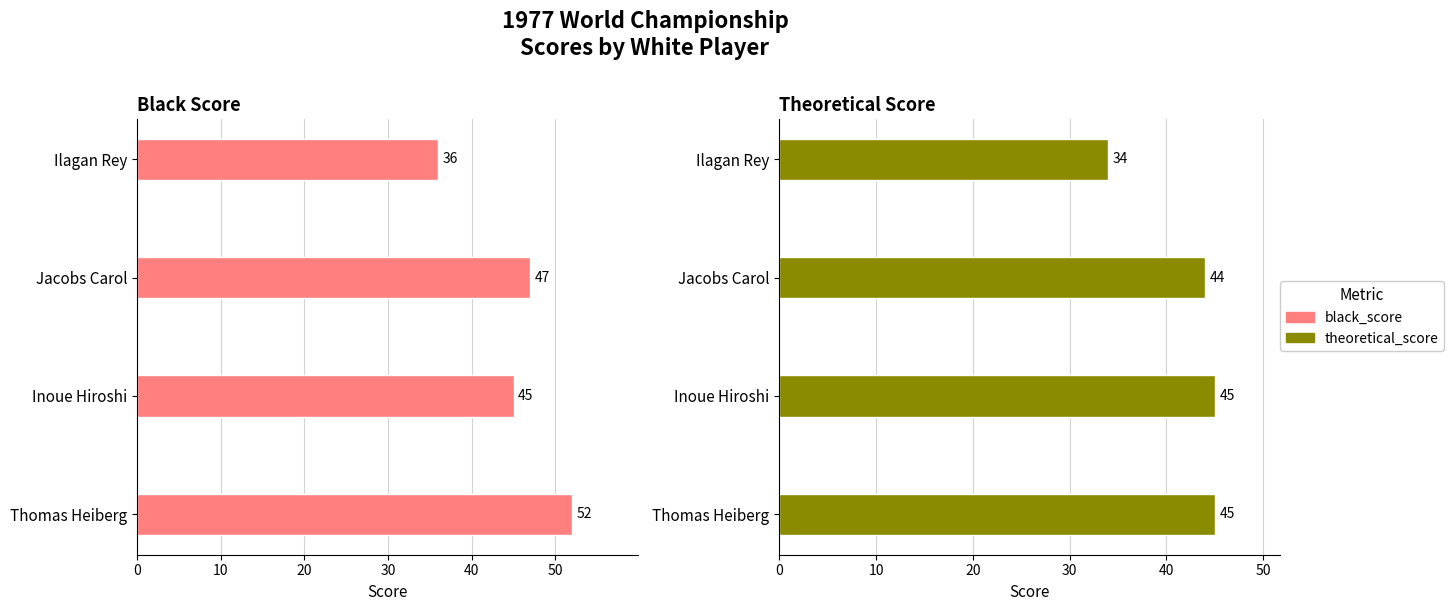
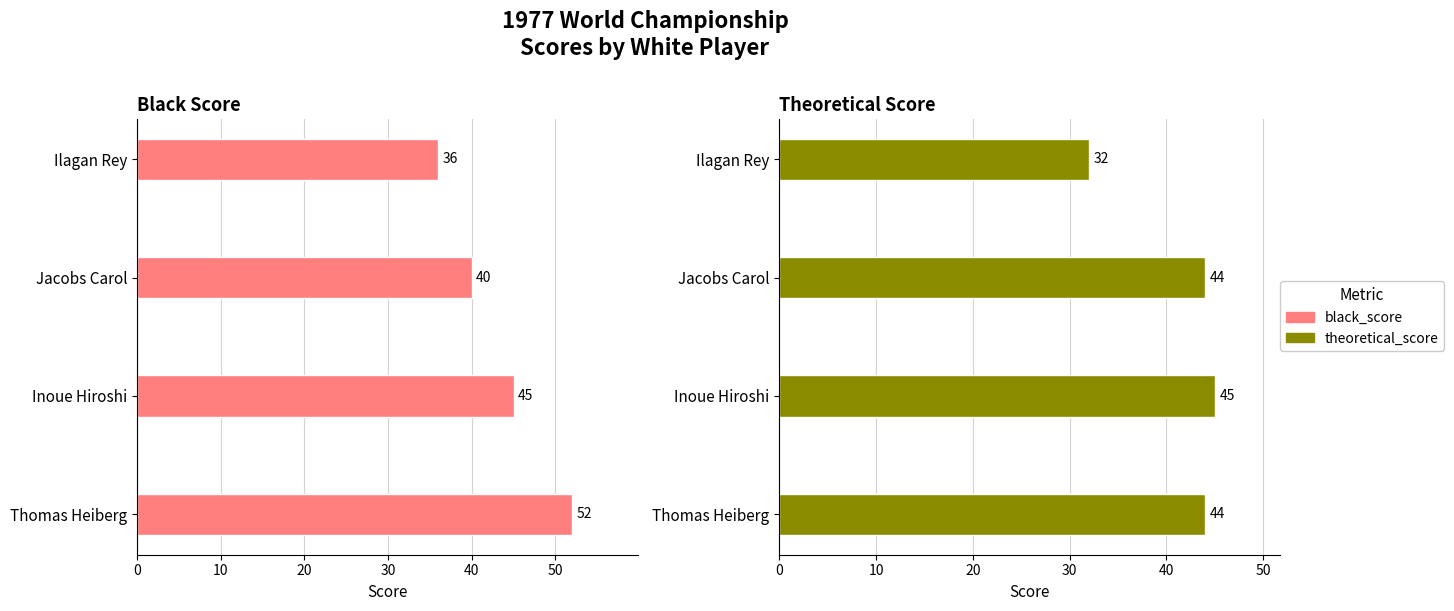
Black Score, Jacobs Carol: 47 -> 40
Theoretical Score, Ilagan Rey: 34 -> 32
Theoretical Score, Thomas Heiberg: 45 -> 44
